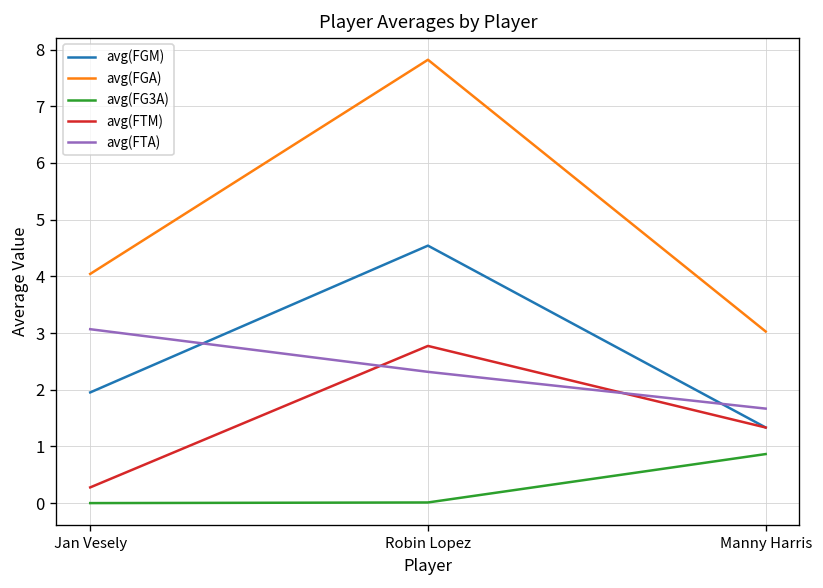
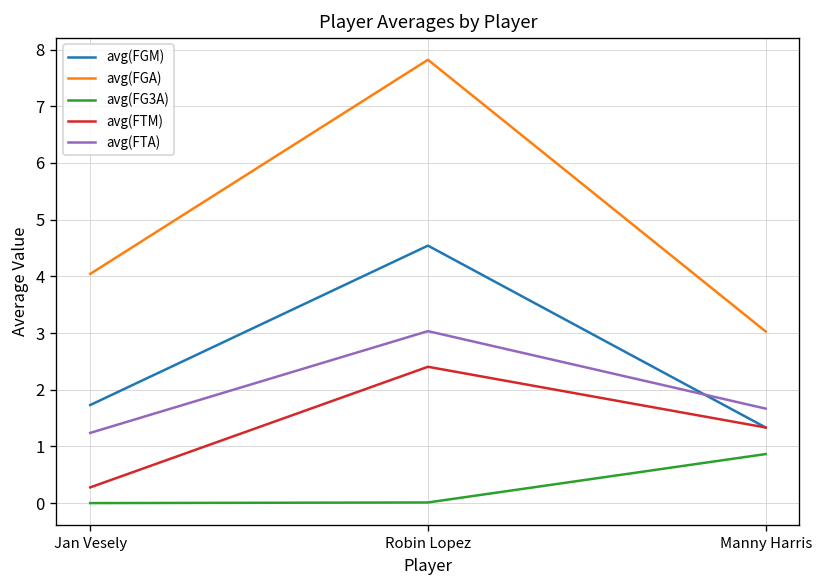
avg(FGM), Jan Vesely: 2.0 -> 1.7
avg(FTA), Jan Vesely: 3.1 -> 1.2
avg(FTM), Robin Lopez: 2.8 -> 2.4
avg(FTA), Robin Lopez: 2.3 -> 3.0
